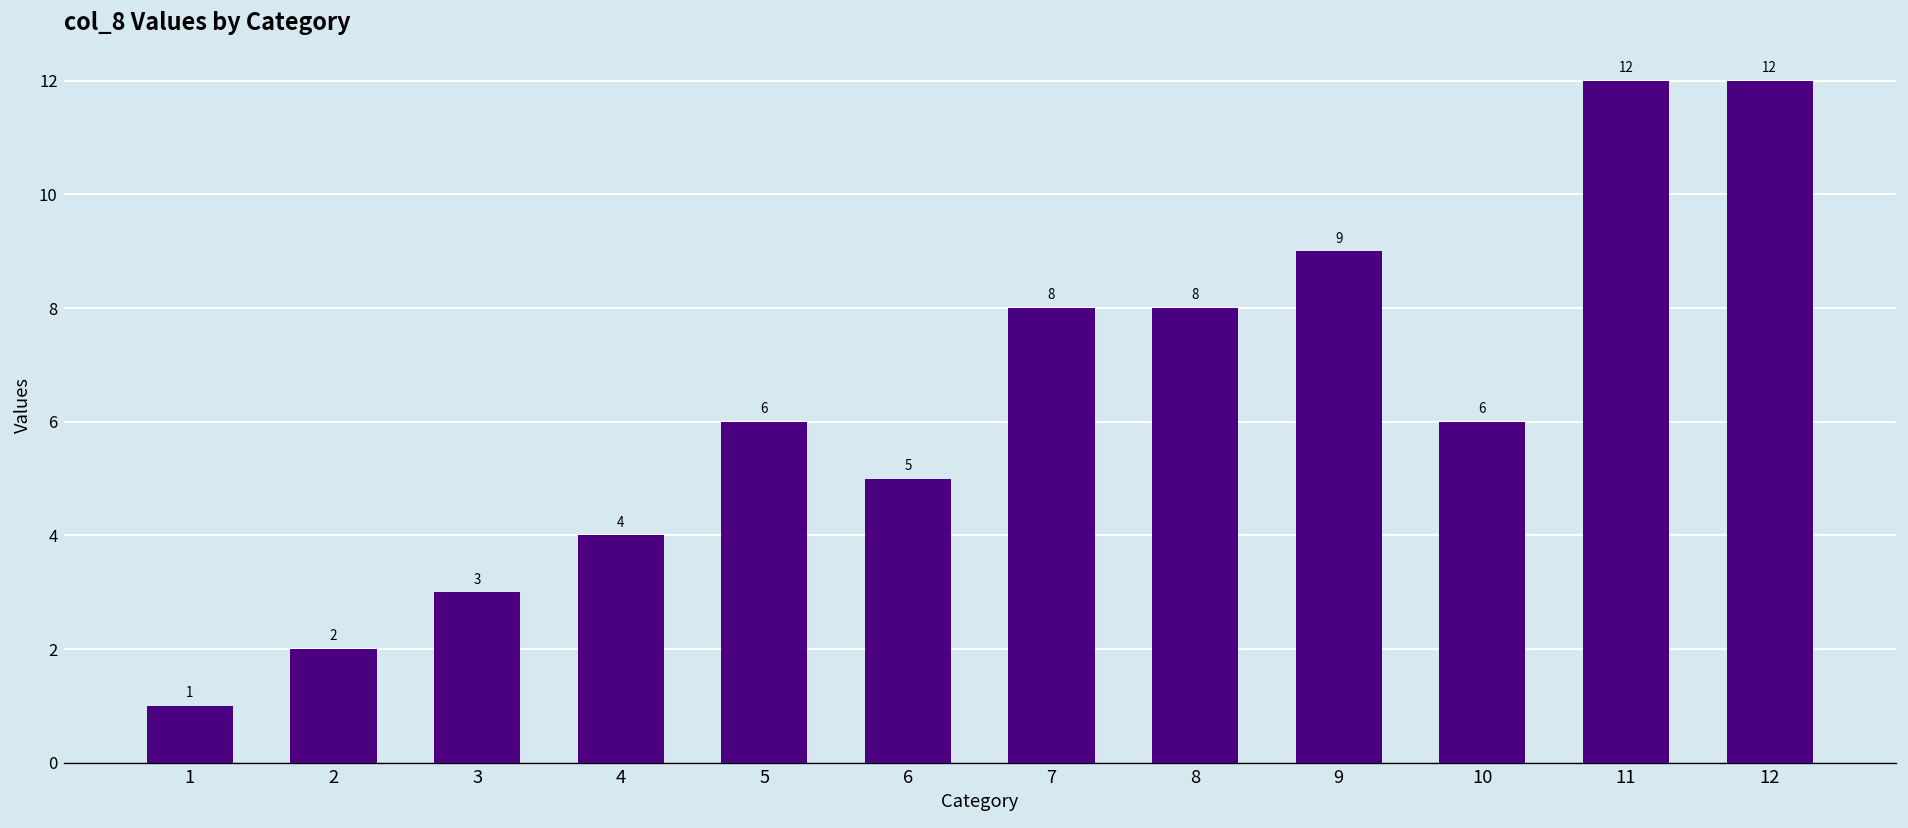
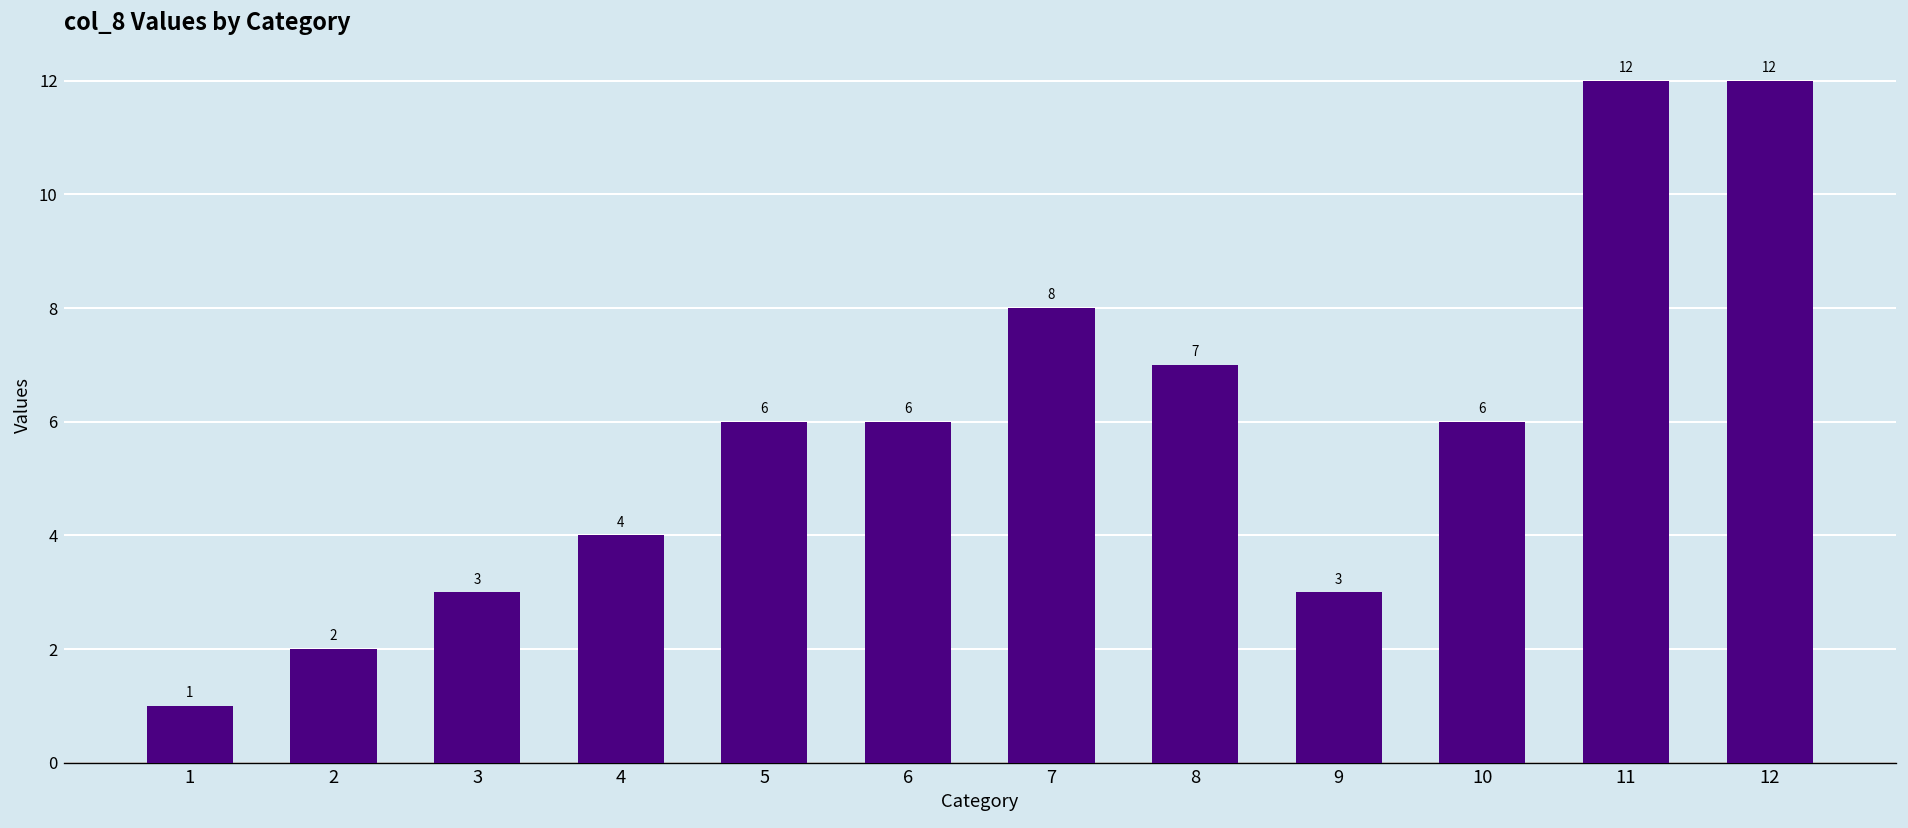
6: 5 -> 6
8: 8 -> 7
9: 9 -> 3
